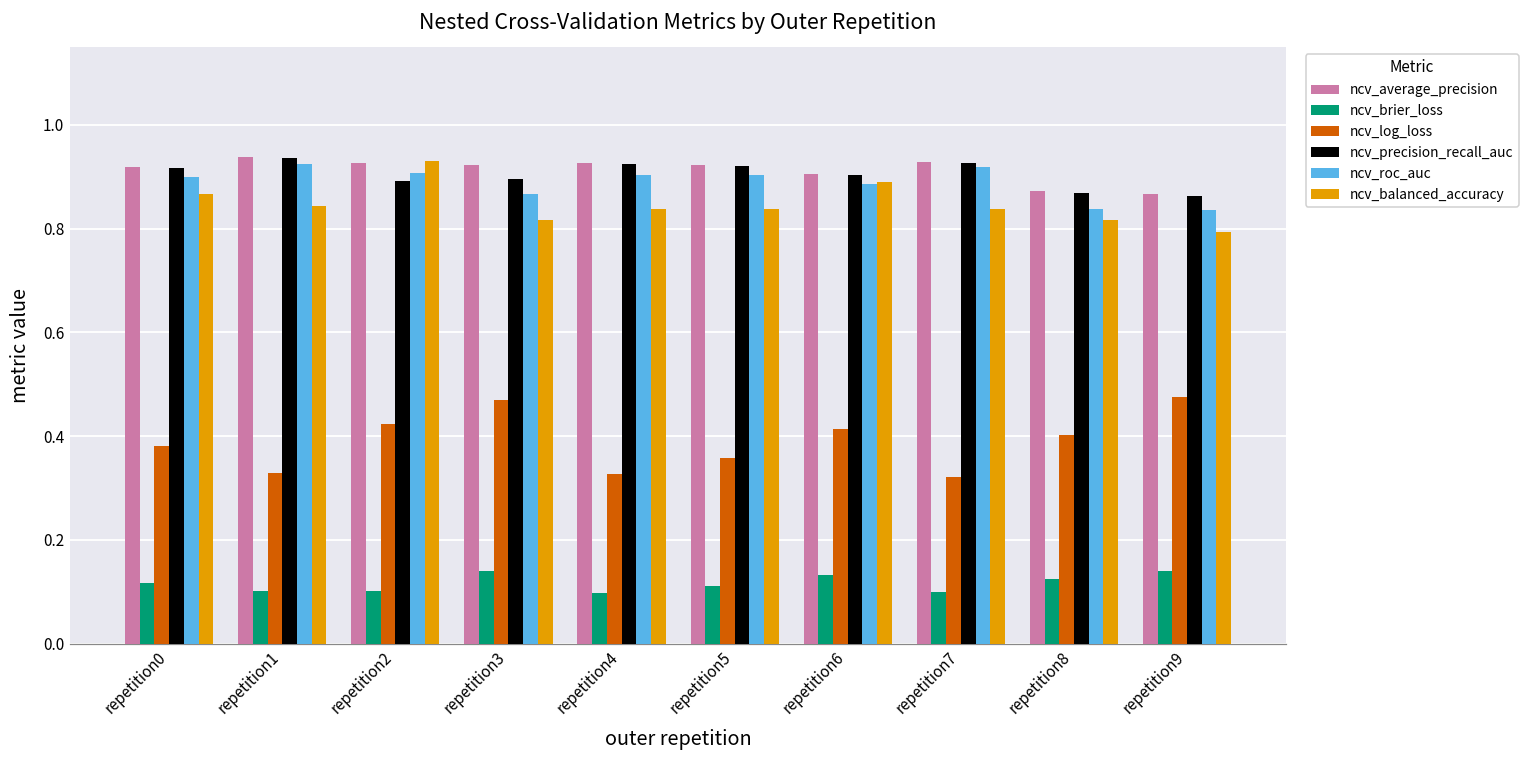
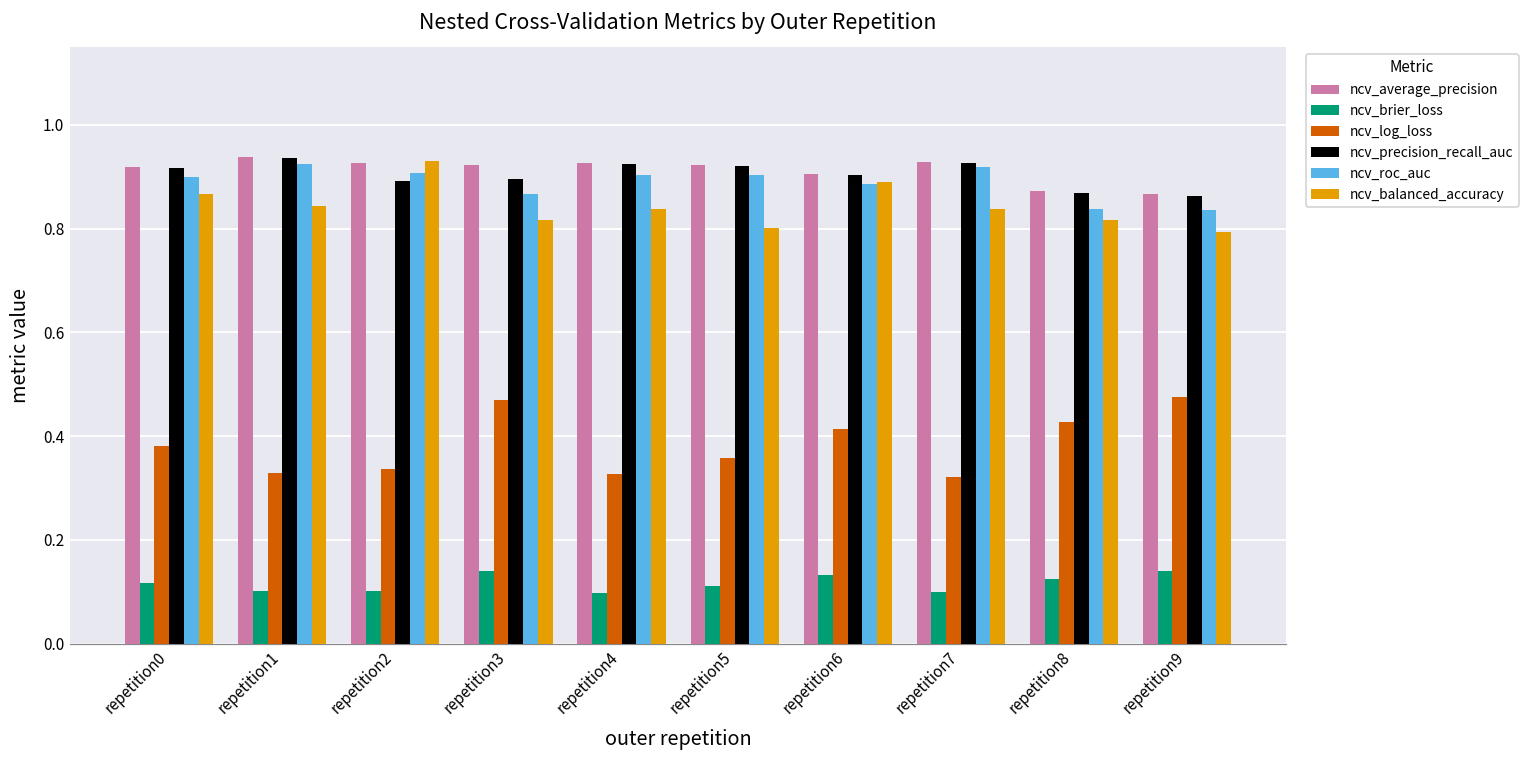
ncv_log_loss, repetition2: 0.42 -> 0.34
ncv_balanced_accuracy, repetition5: 0.84 -> 0.80
ncv_log_loss, repetition8: 0.40 -> 0.43
